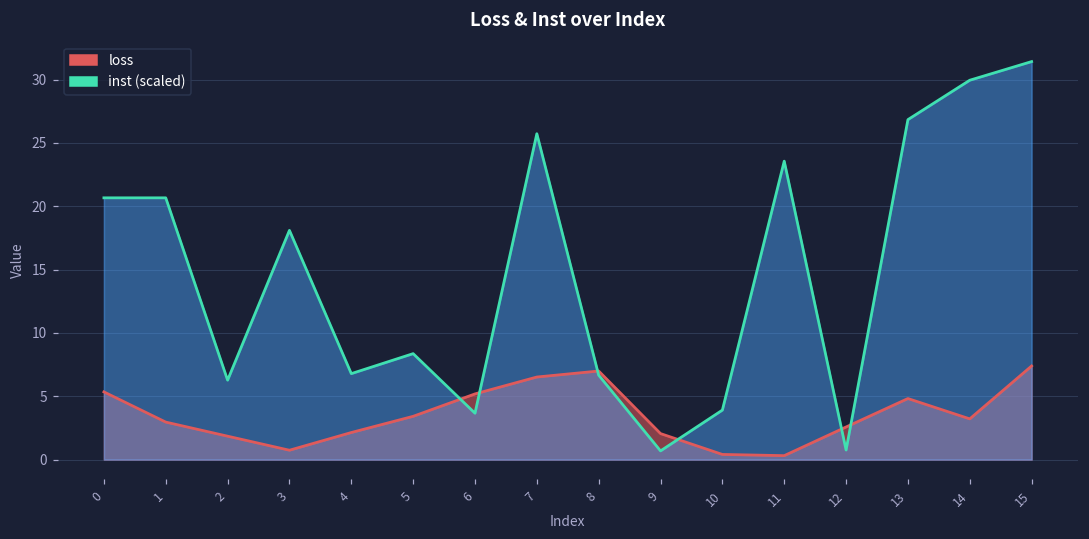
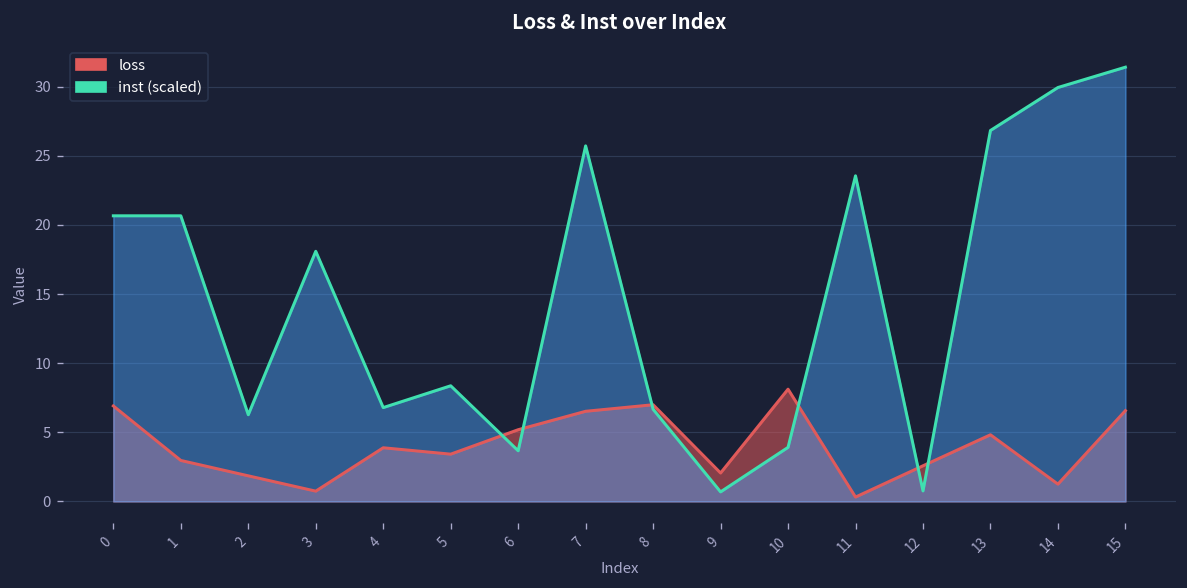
loss, 0: 5.3 -> 6.9
loss, 4: 2.1 -> 3.9
loss, 10: 0.4 -> 8.1
loss, 14: 3.2 -> 1.2
loss, 15: 7.4 -> 6.6
